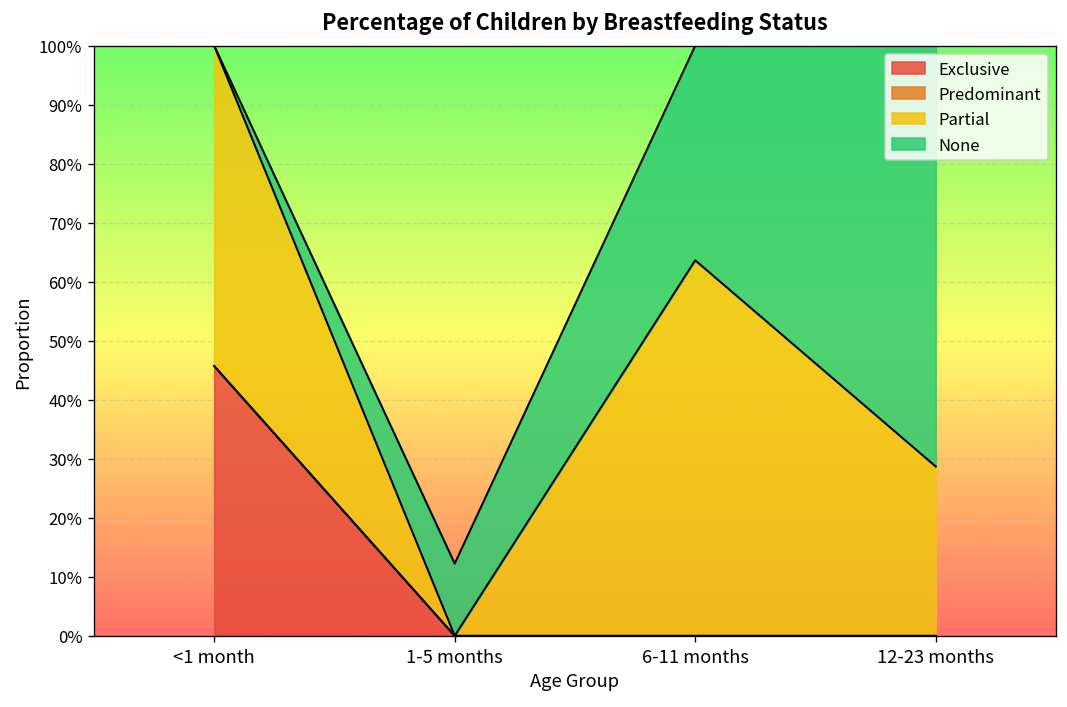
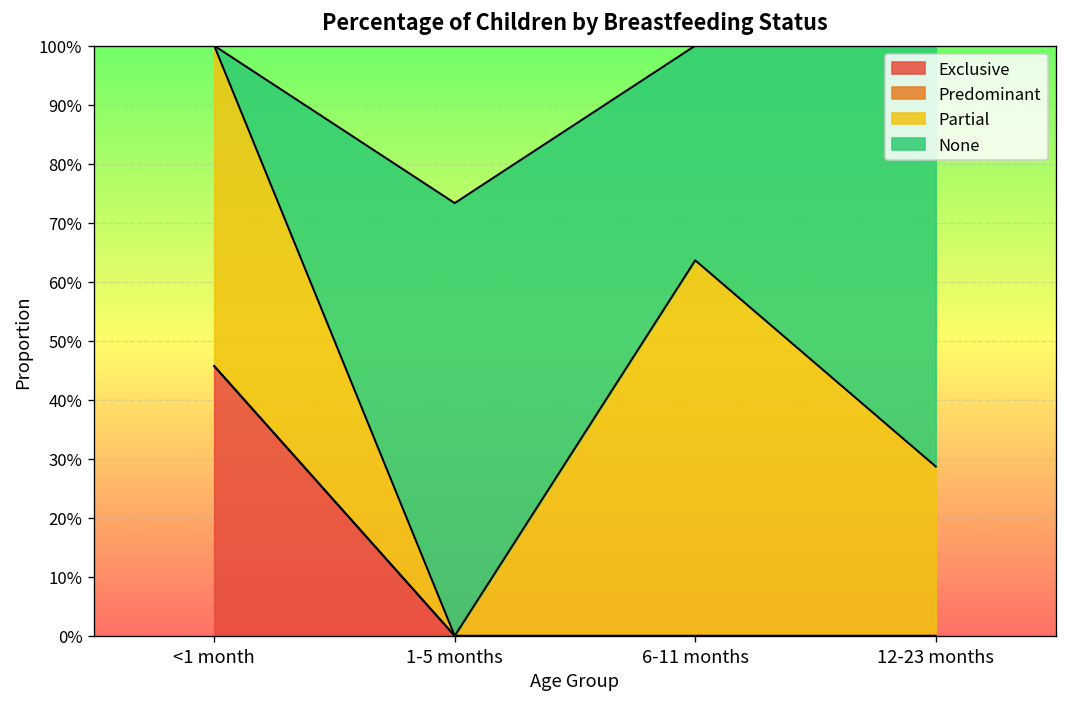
None, 1-5 months: 12% -> 73%
